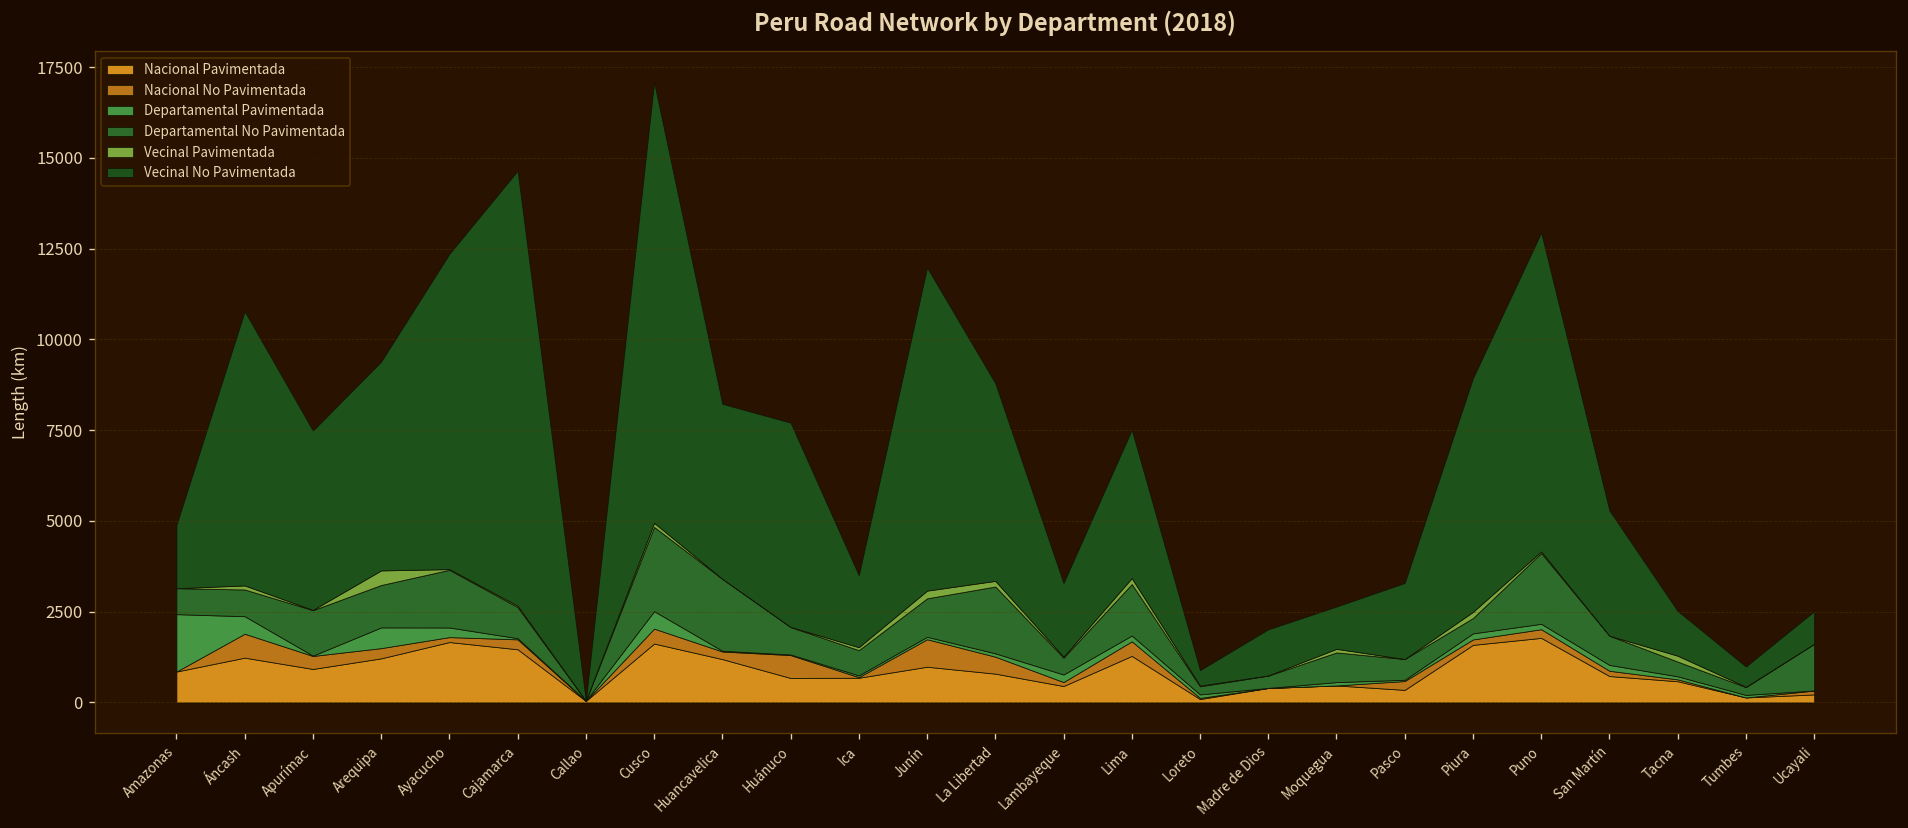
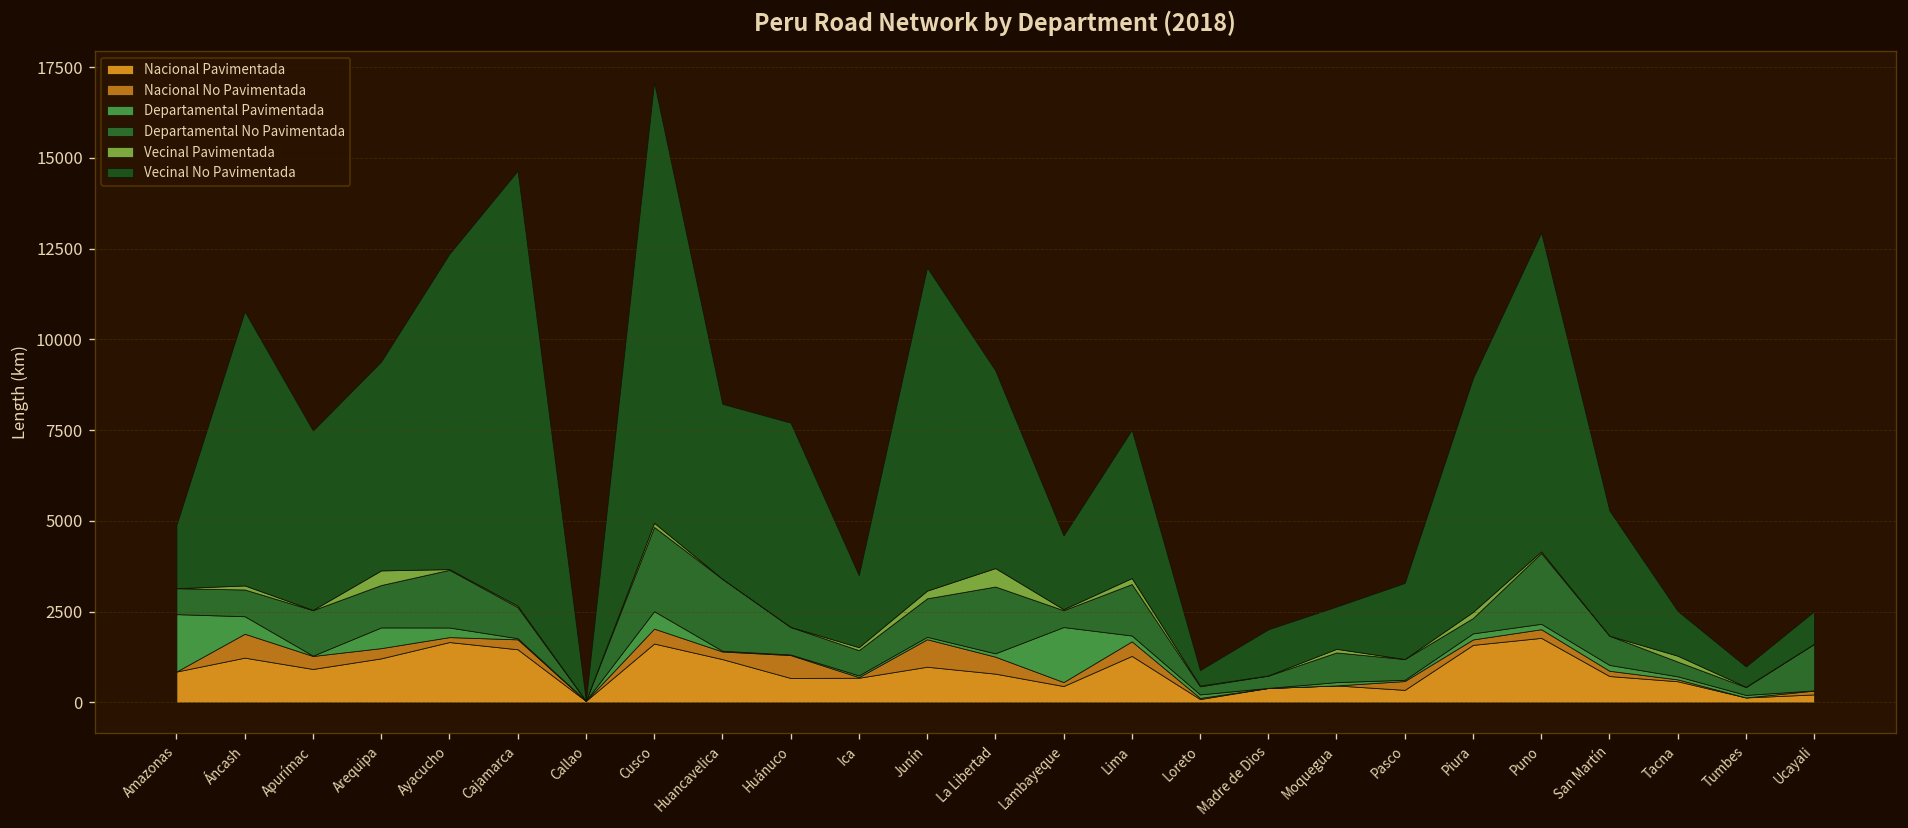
Vecinal Pavimentada, La Libertad: 200 -> 500
Departamental Pavimentada, Lambayeque: 200 -> 1500
